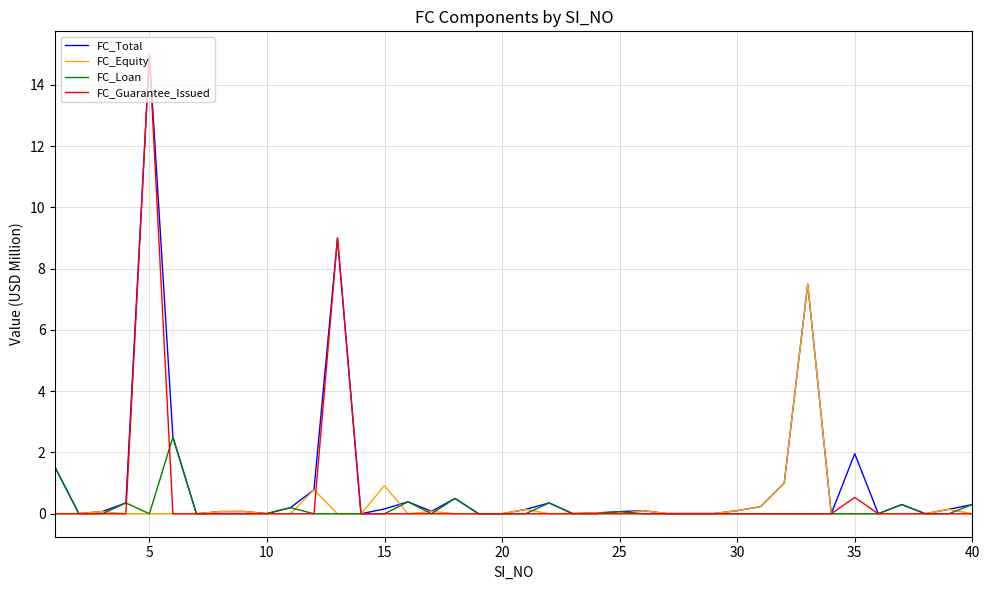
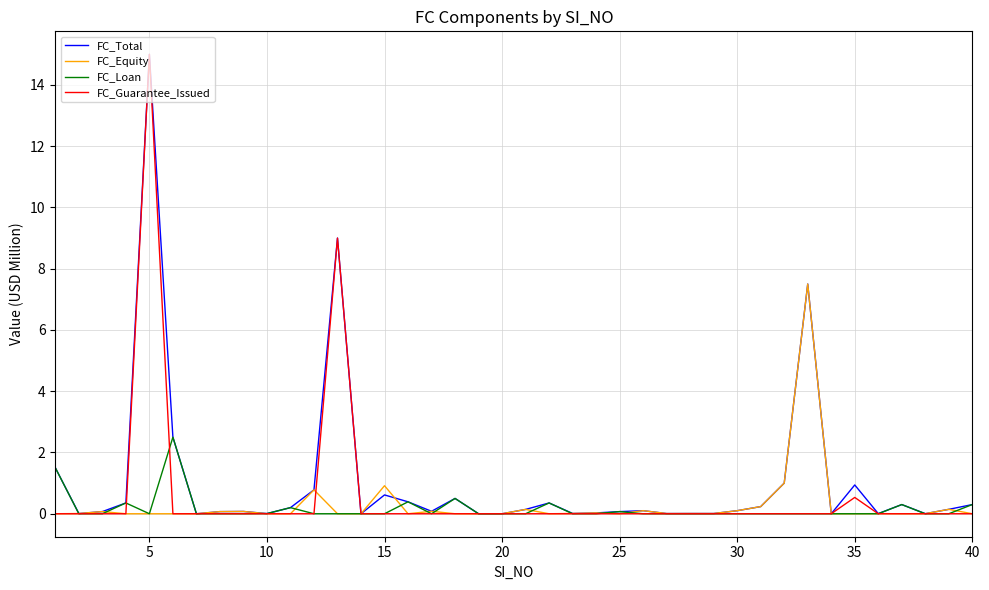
FC_Total, 15: 0.2 -> 0.6
FC_Total, 35: 2.0 -> 0.9
